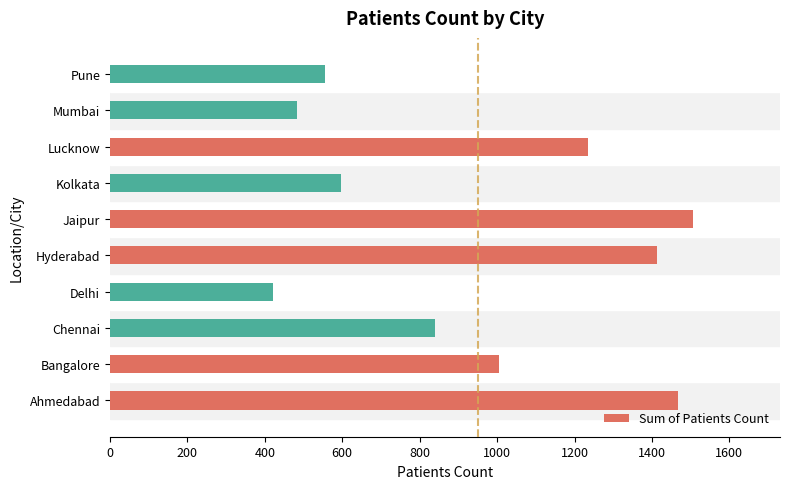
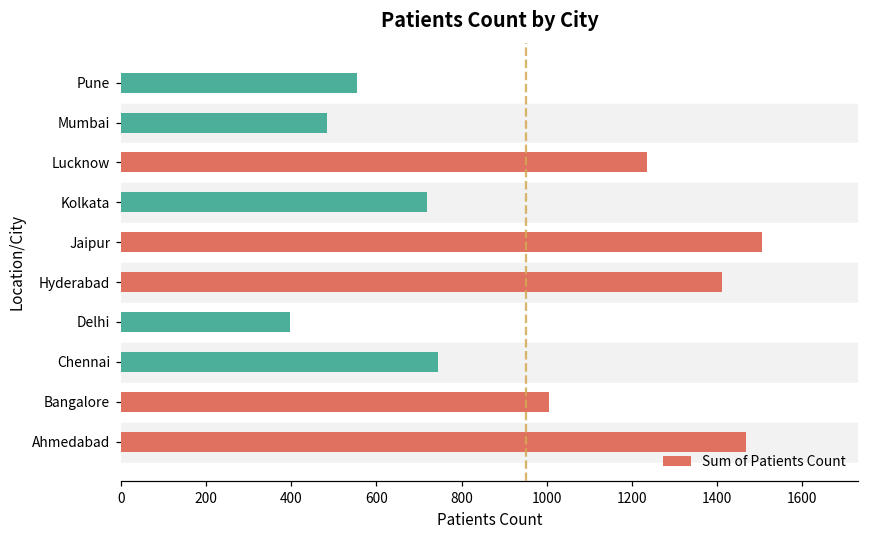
Kolkata: 600 -> 720
Delhi: 420 -> 400
Chennai: 840 -> 740
